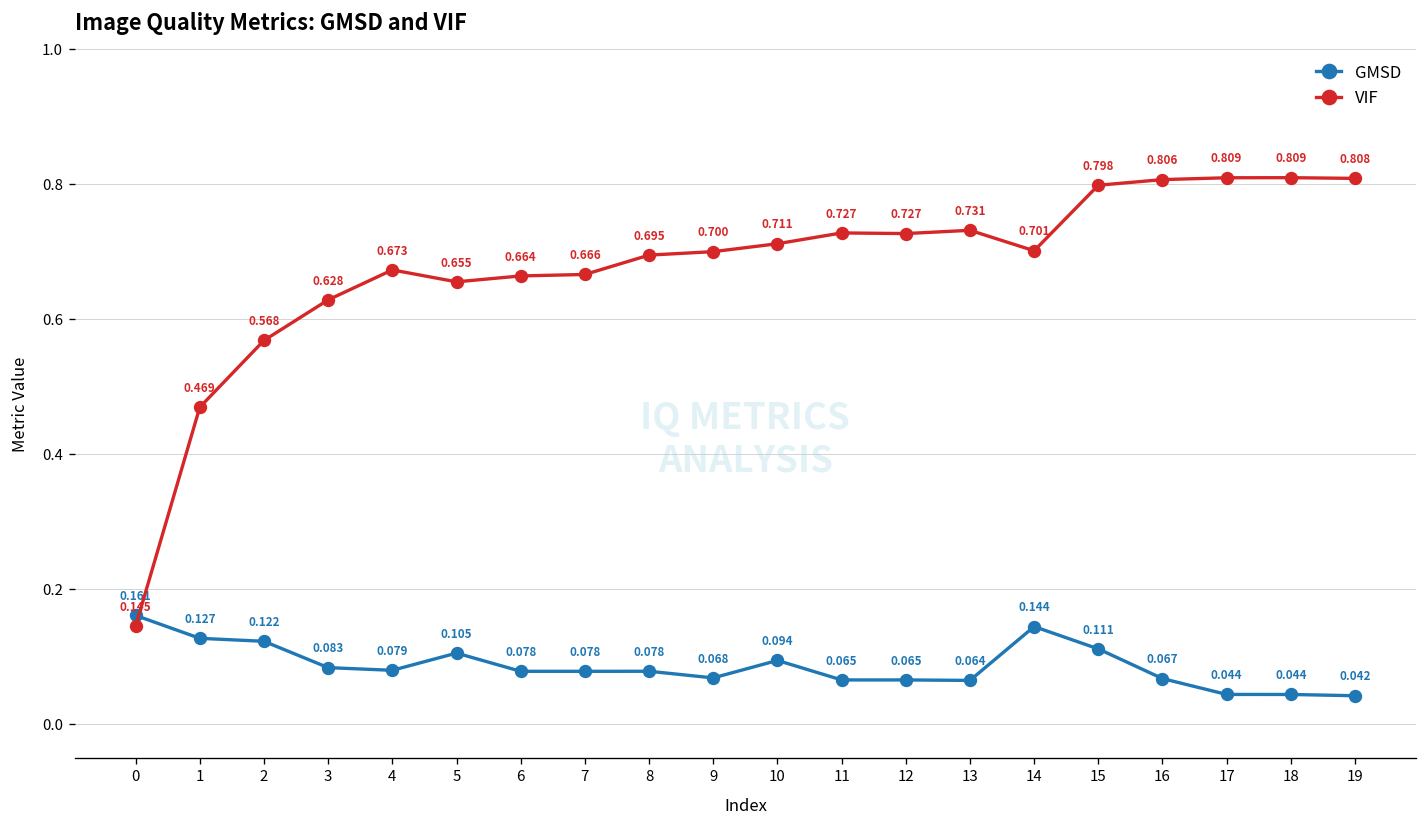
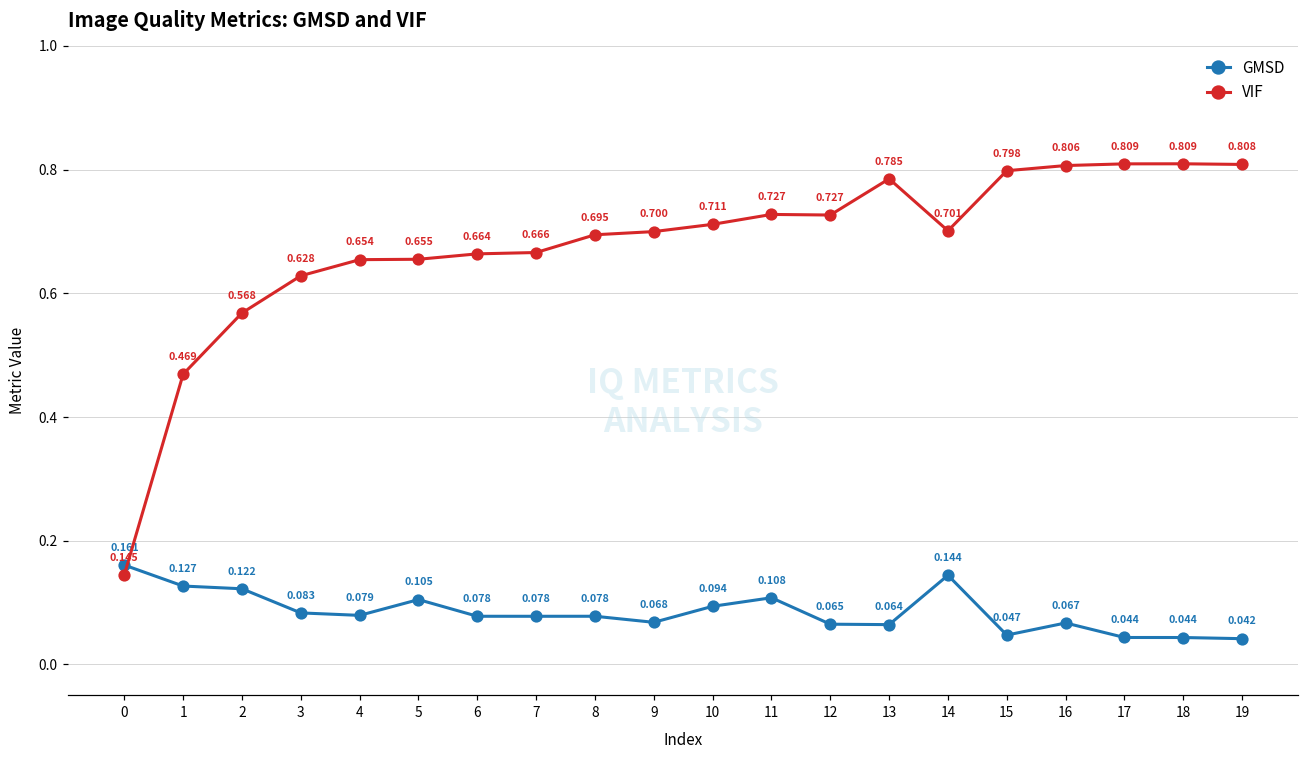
VIF, 4: 0.673 -> 0.654
GMSD, 11: 0.065 -> 0.108
VIF, 13: 0.731 -> 0.785
GMSD, 15: 0.111 -> 0.047
